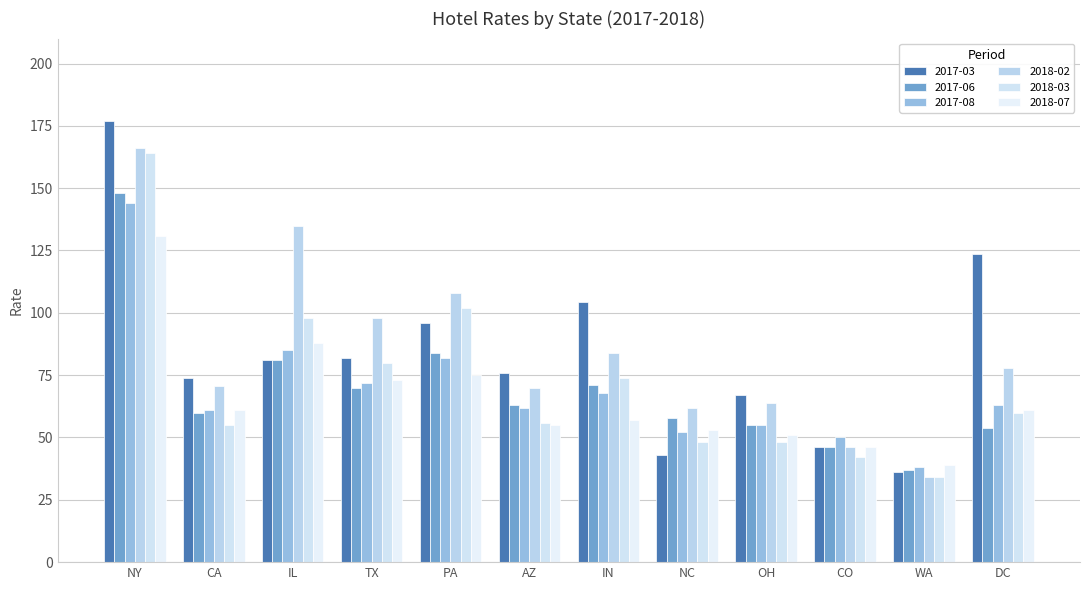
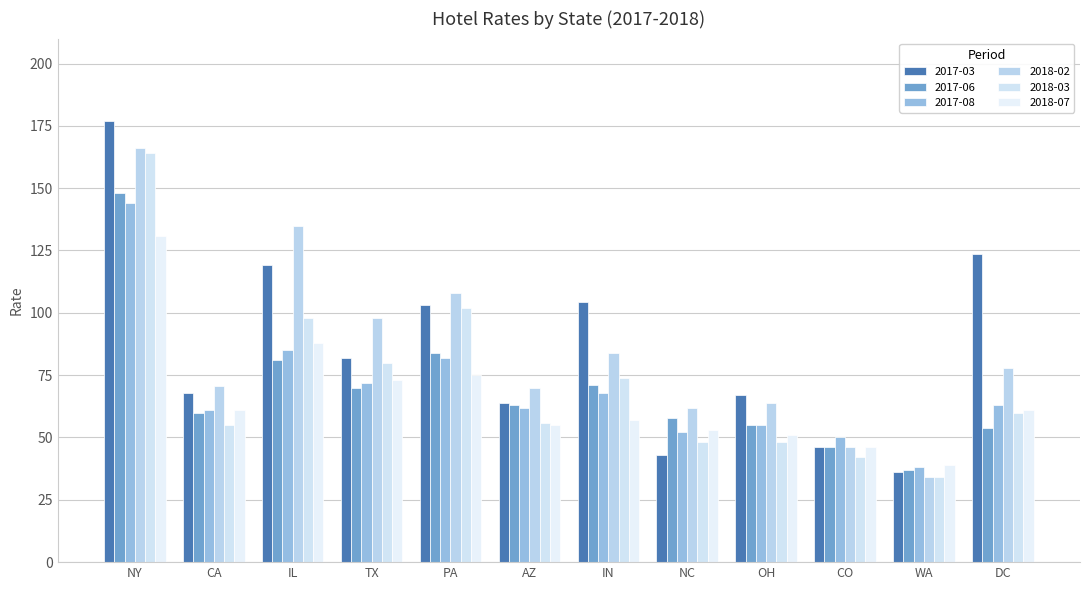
2017-03, CA: 74 -> 68
2017-03, IL: 81 -> 119
2017-03, PA: 96 -> 103
2017-03, AZ: 76 -> 64
